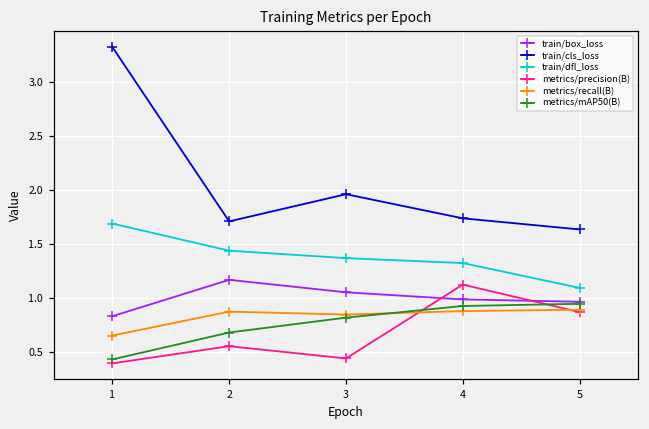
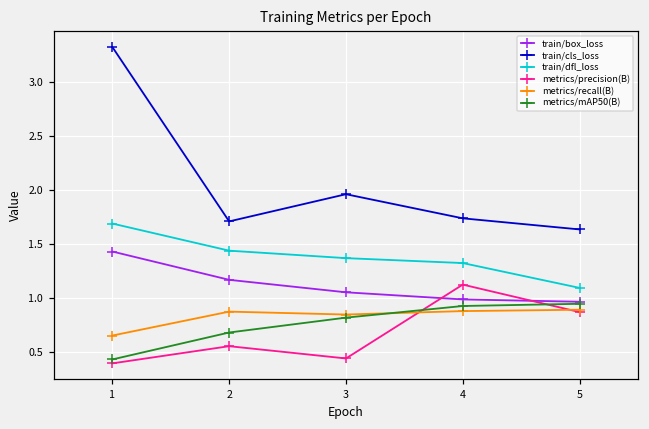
train/box_loss, 1: 0.8 -> 1.4
